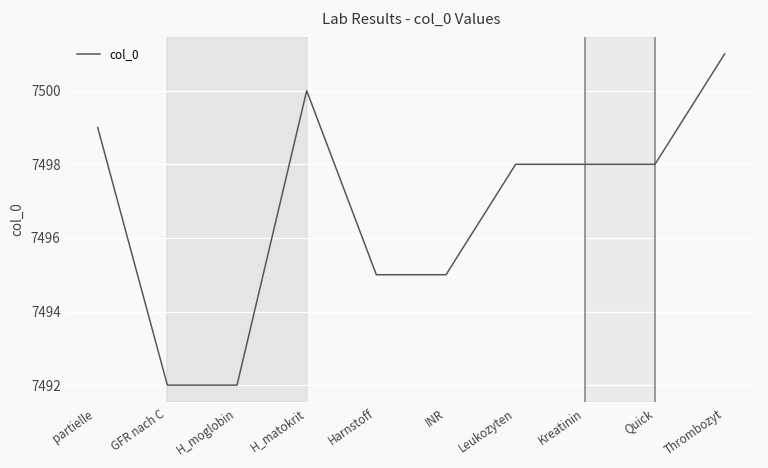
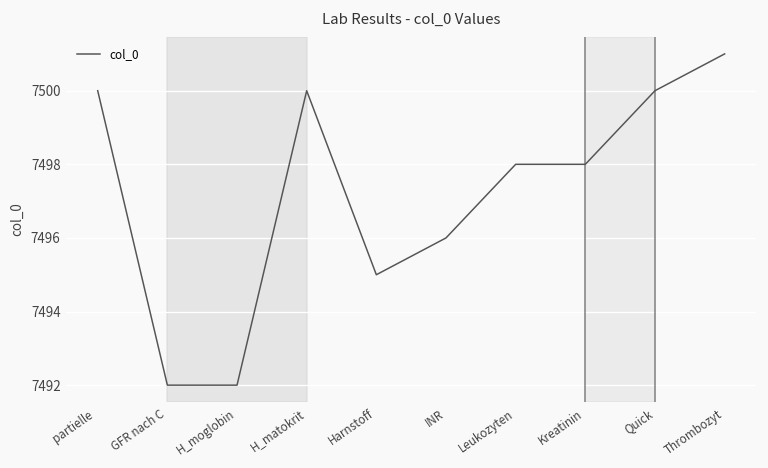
partielle: 7499 -> 7500
INR: 7495 -> 7496
Quick: 7498 -> 7500
